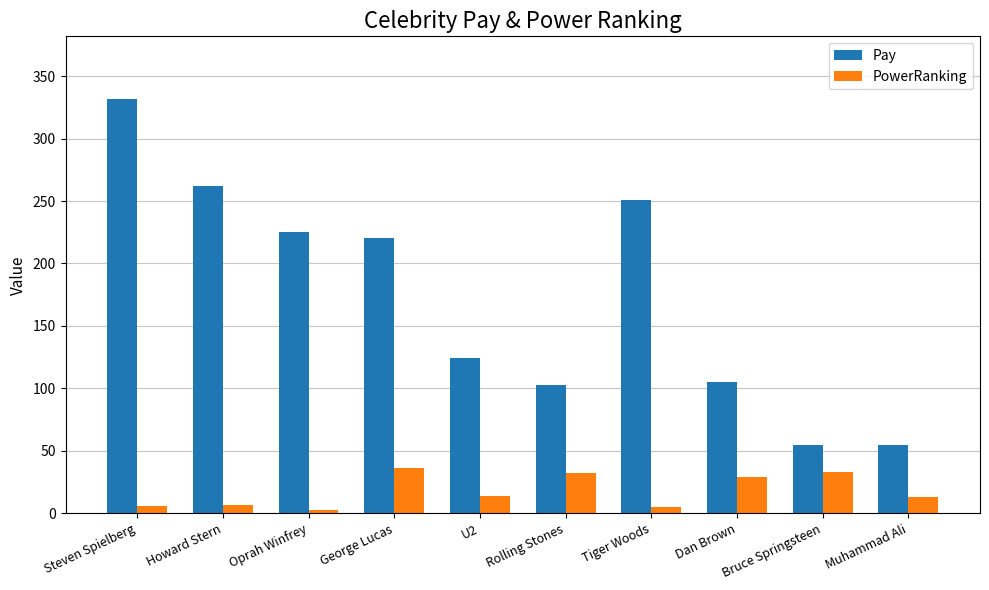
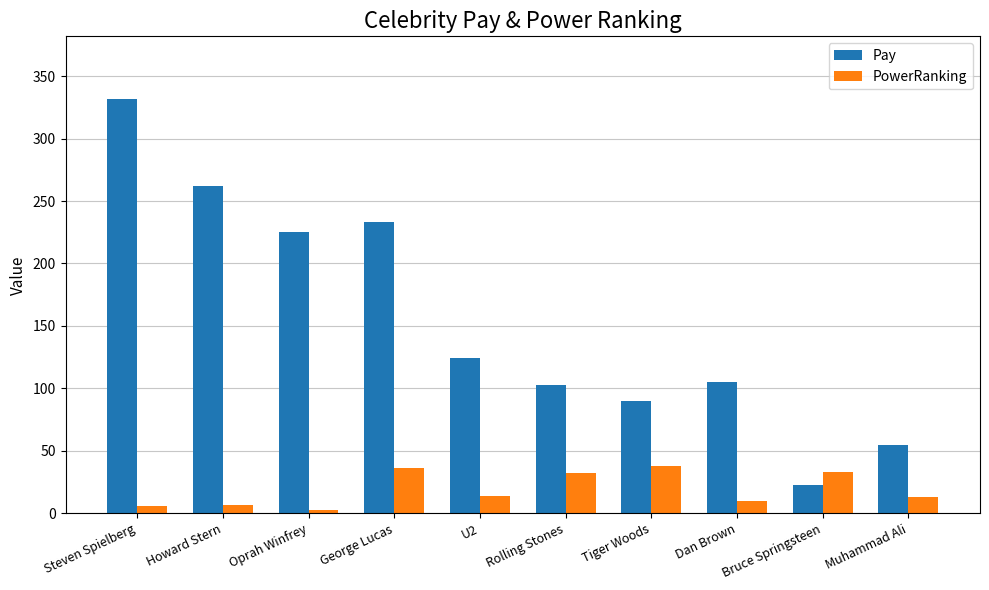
Pay, George Lucas: 220 -> 233
Pay, Tiger Woods: 251 -> 90
PowerRanking, Tiger Woods: 5 -> 38
PowerRanking, Dan Brown: 29 -> 10
Pay, Bruce Springsteen: 55 -> 23
